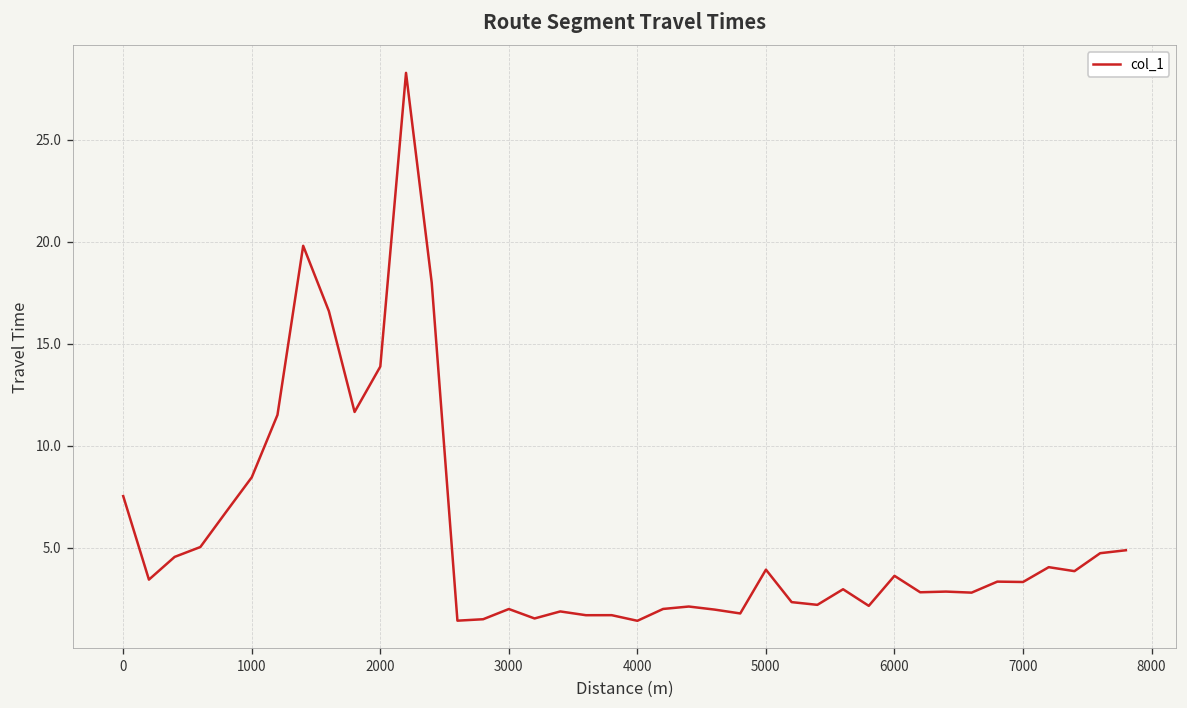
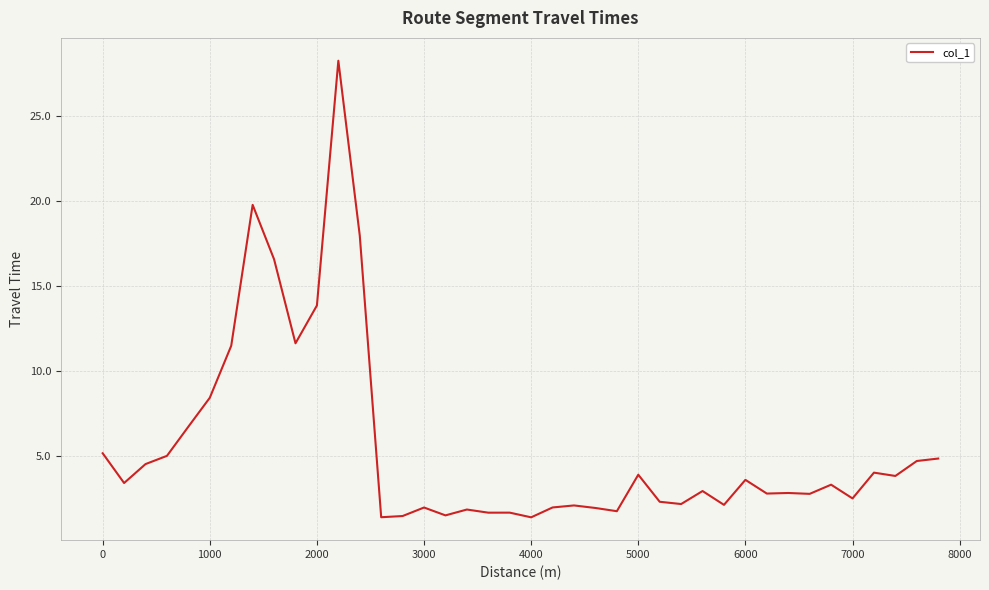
0: 7.5 -> 5.2
7000: 3.3 -> 2.5
